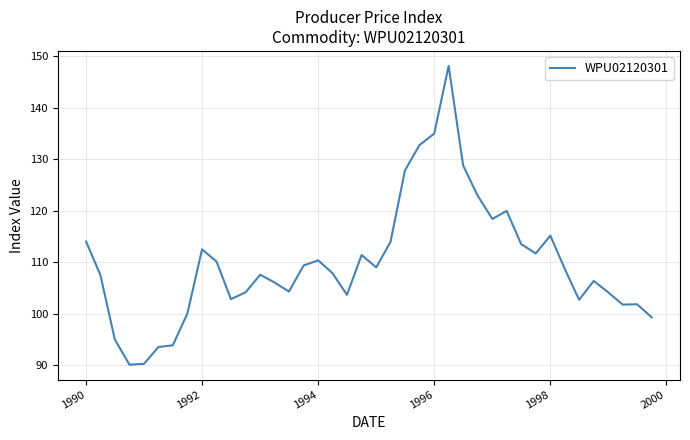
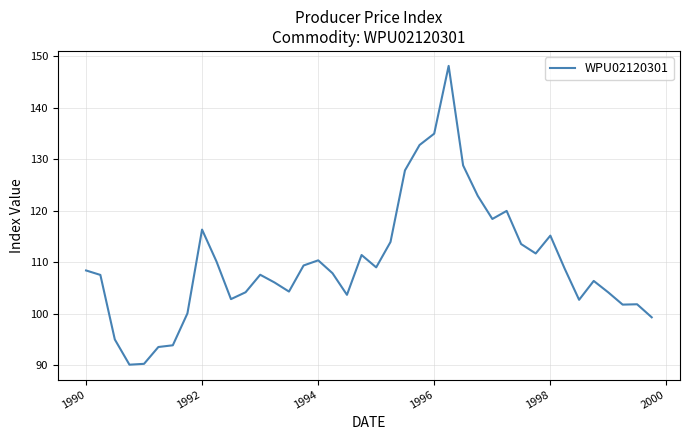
1990: 114 -> 108
1992: 113 -> 116
